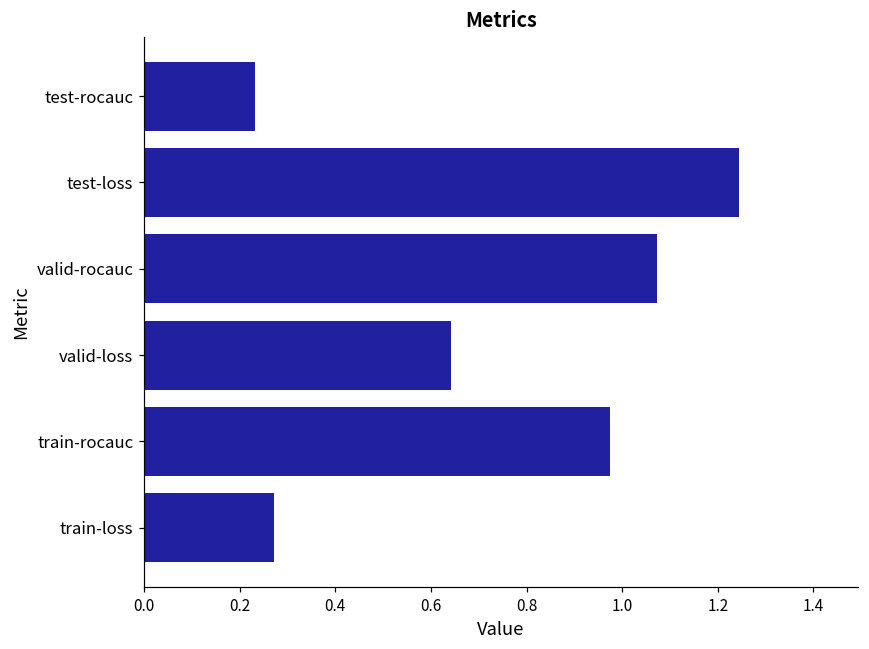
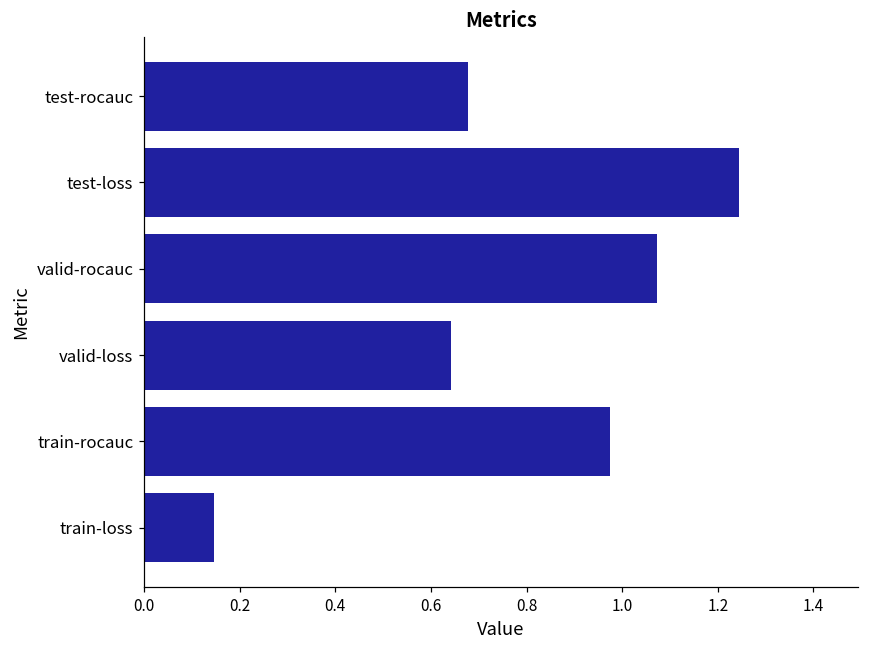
test-rocauc: 0.23 -> 0.68
train-loss: 0.27 -> 0.15
